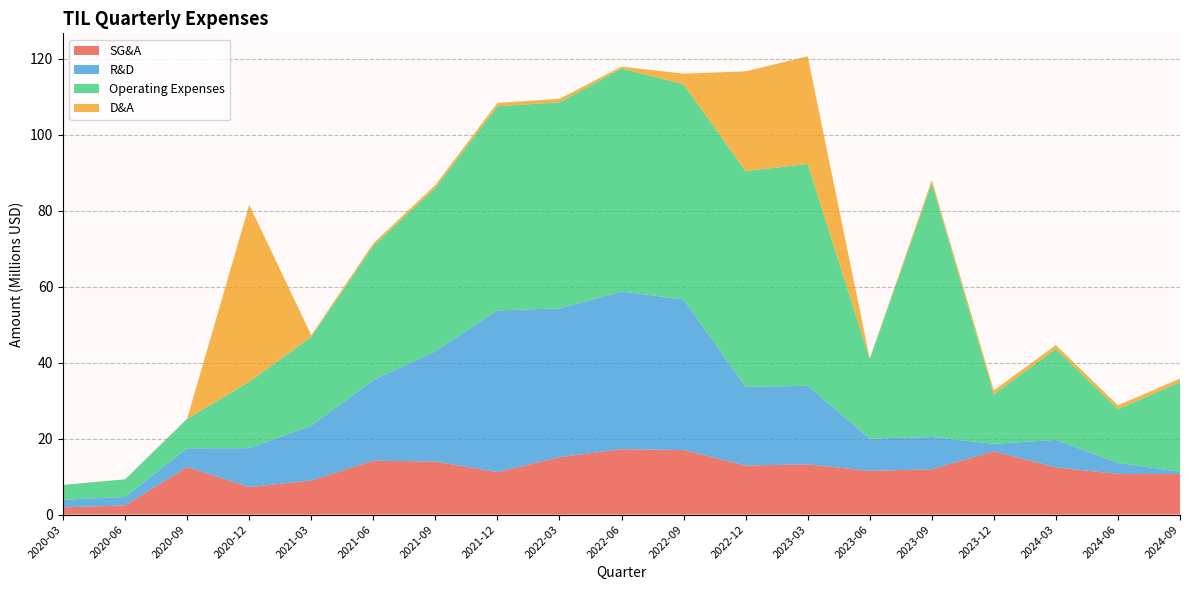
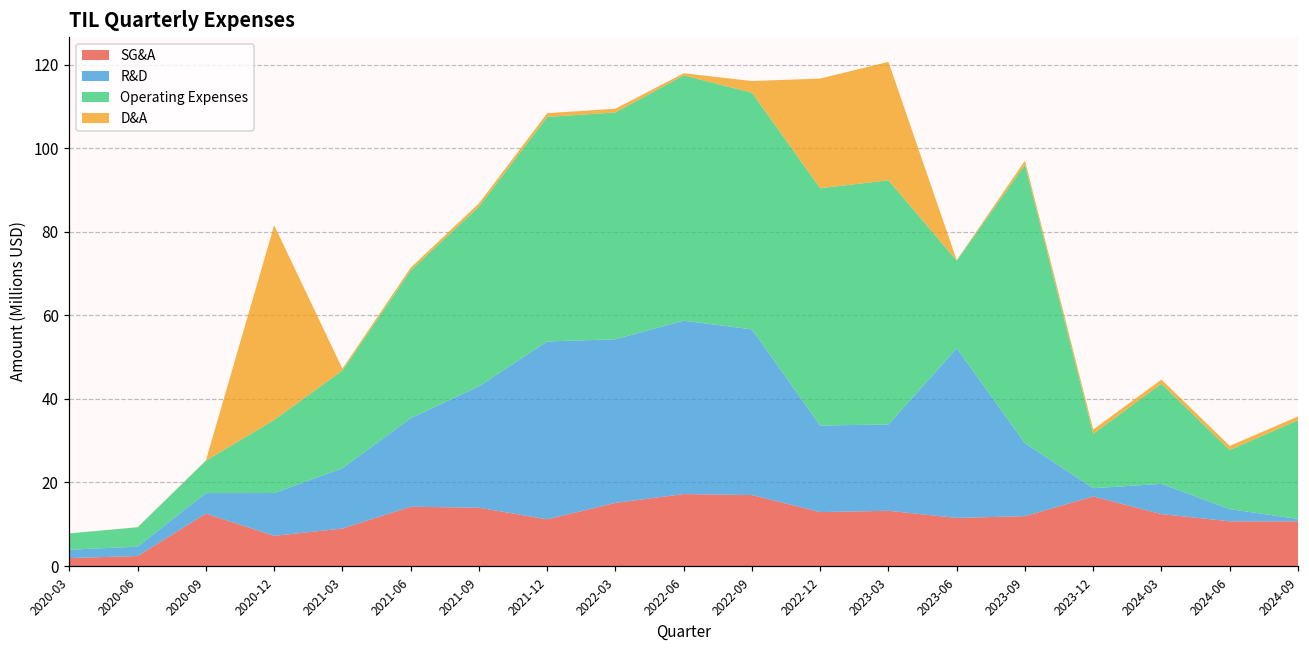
R&D, 2023-06: 8 -> 41
R&D, 2023-09: 8 -> 17
